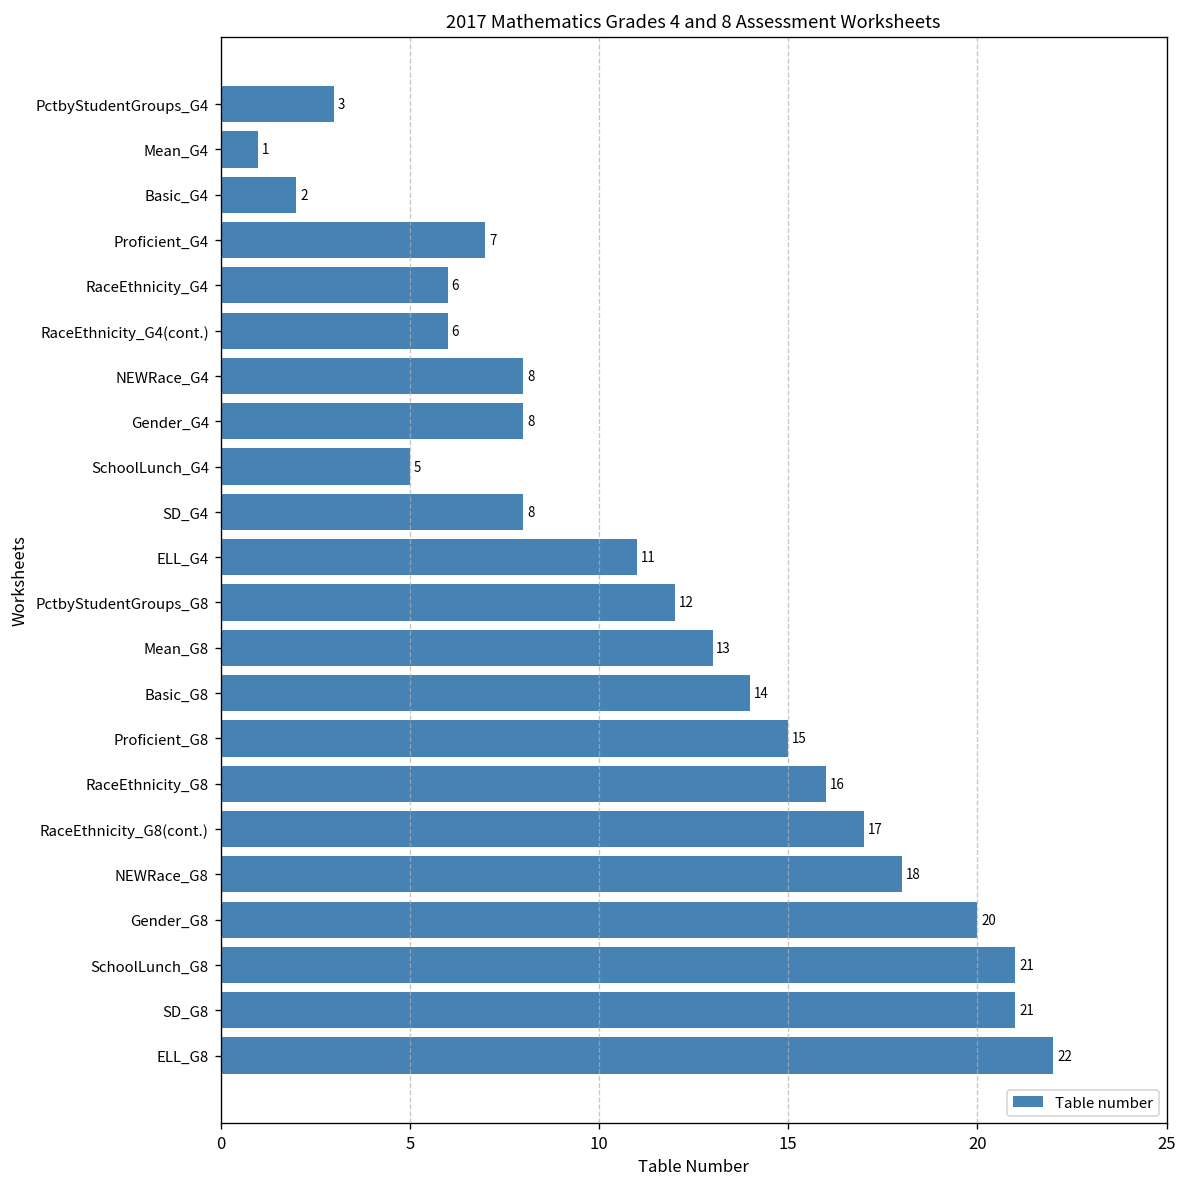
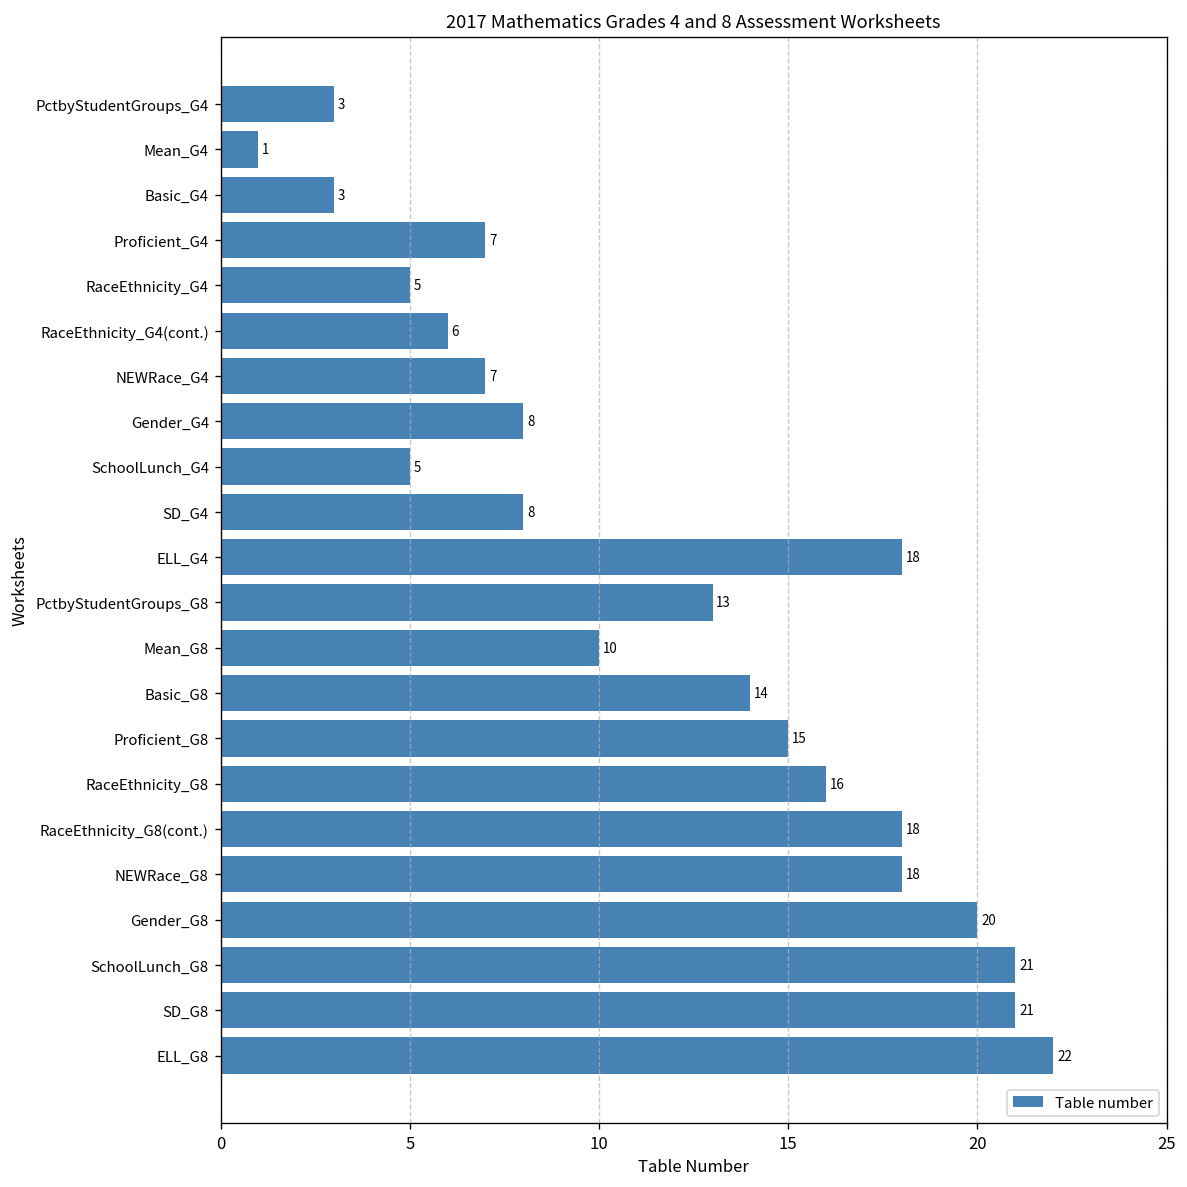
Basic_G4: 2 -> 3
RaceEthnicity_G4: 6 -> 5
NEWRace_G4: 8 -> 7
ELL_G4: 11 -> 18
PctbyStudentGroups_G8: 12 -> 13
Mean_G8: 13 -> 10
RaceEthnicity_G8(cont.): 17 -> 18
